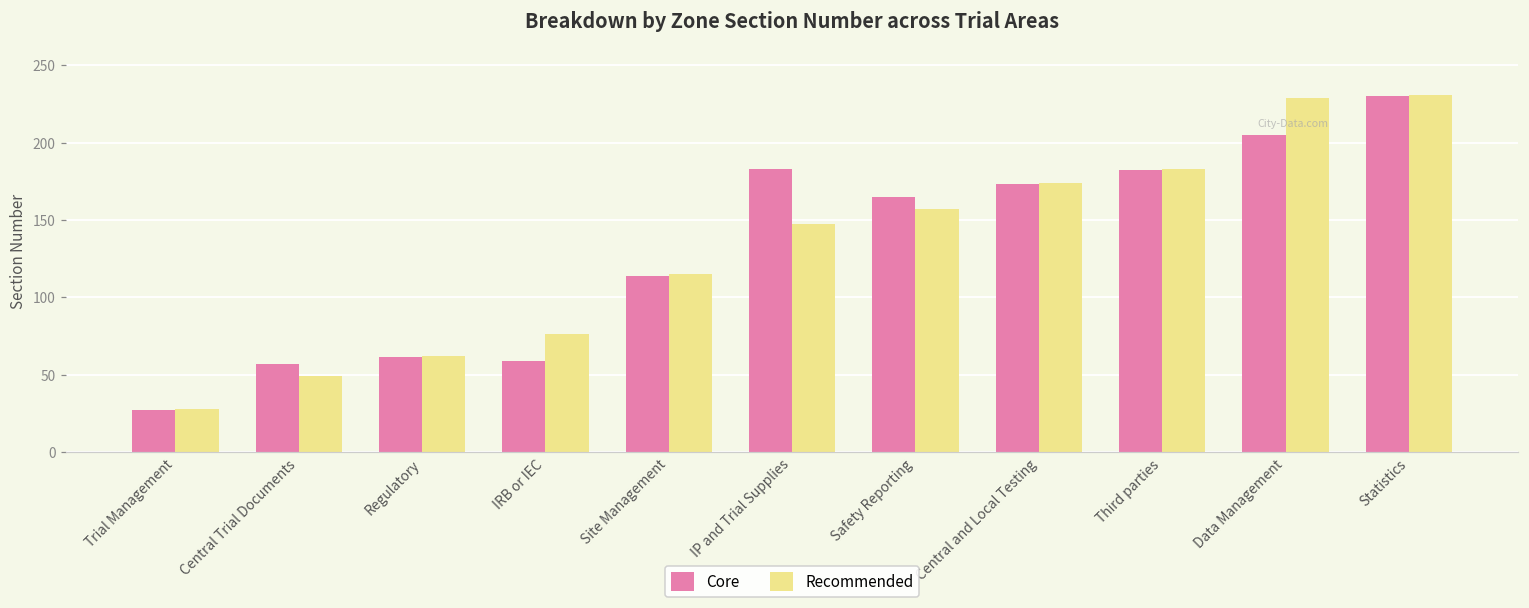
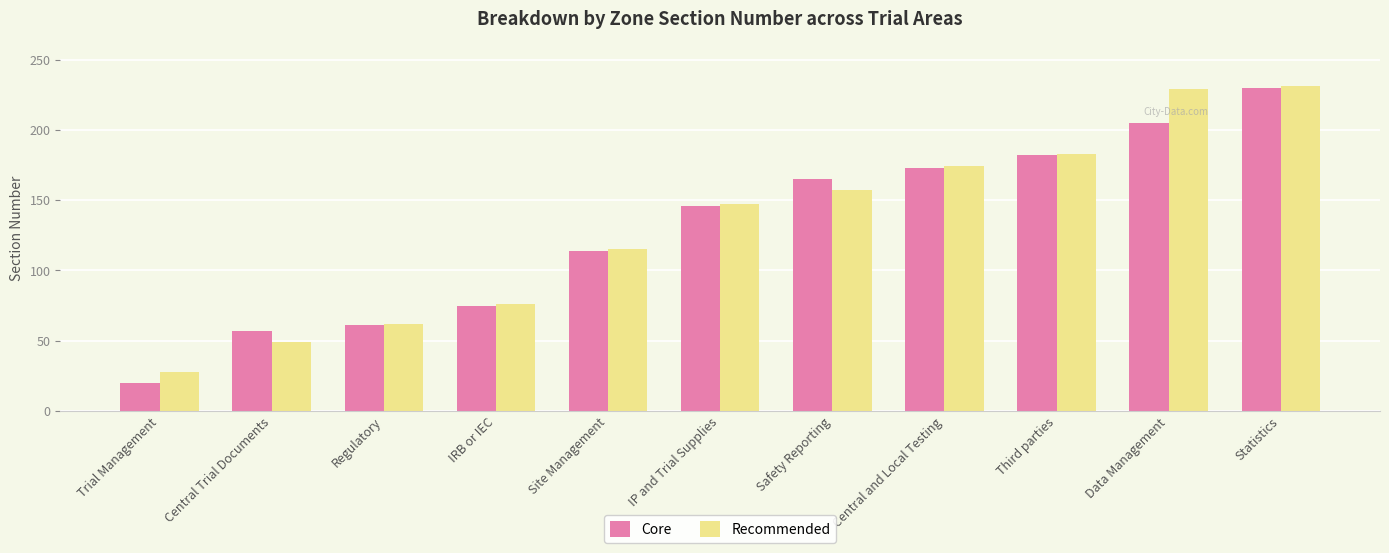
Core, Trial Management: 27 -> 20
Core, IRB or IEC: 59 -> 75
Core, IP and Trial Supplies: 183 -> 146
